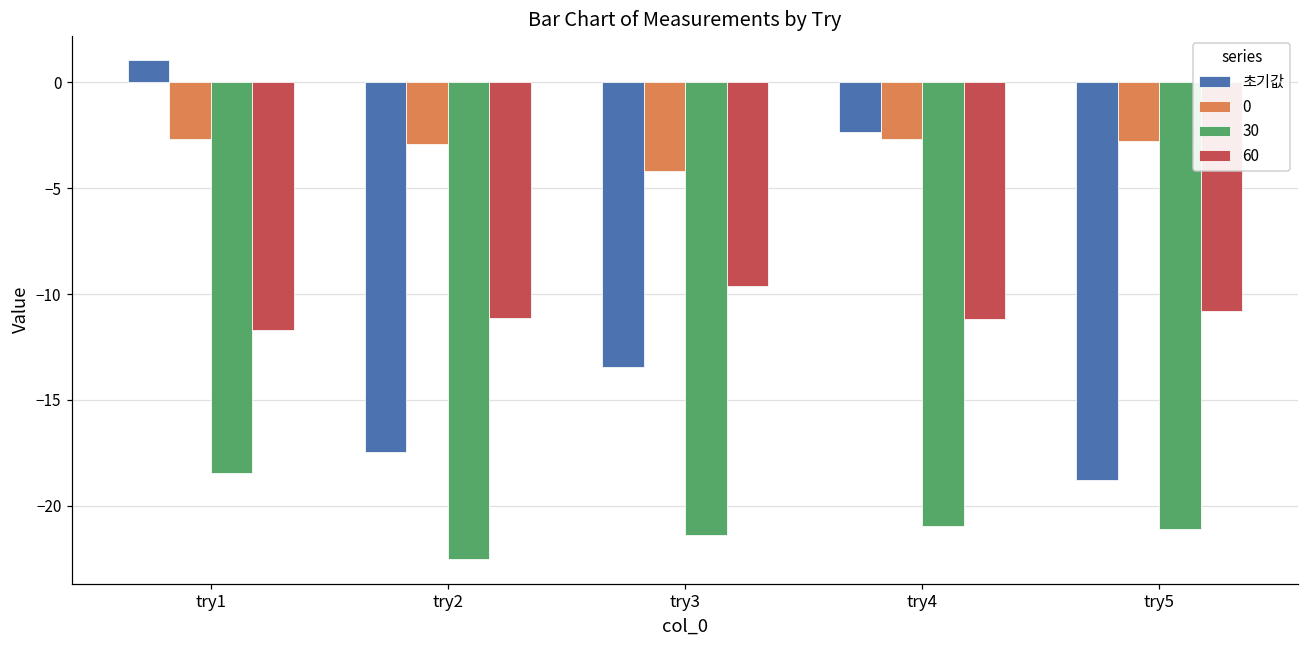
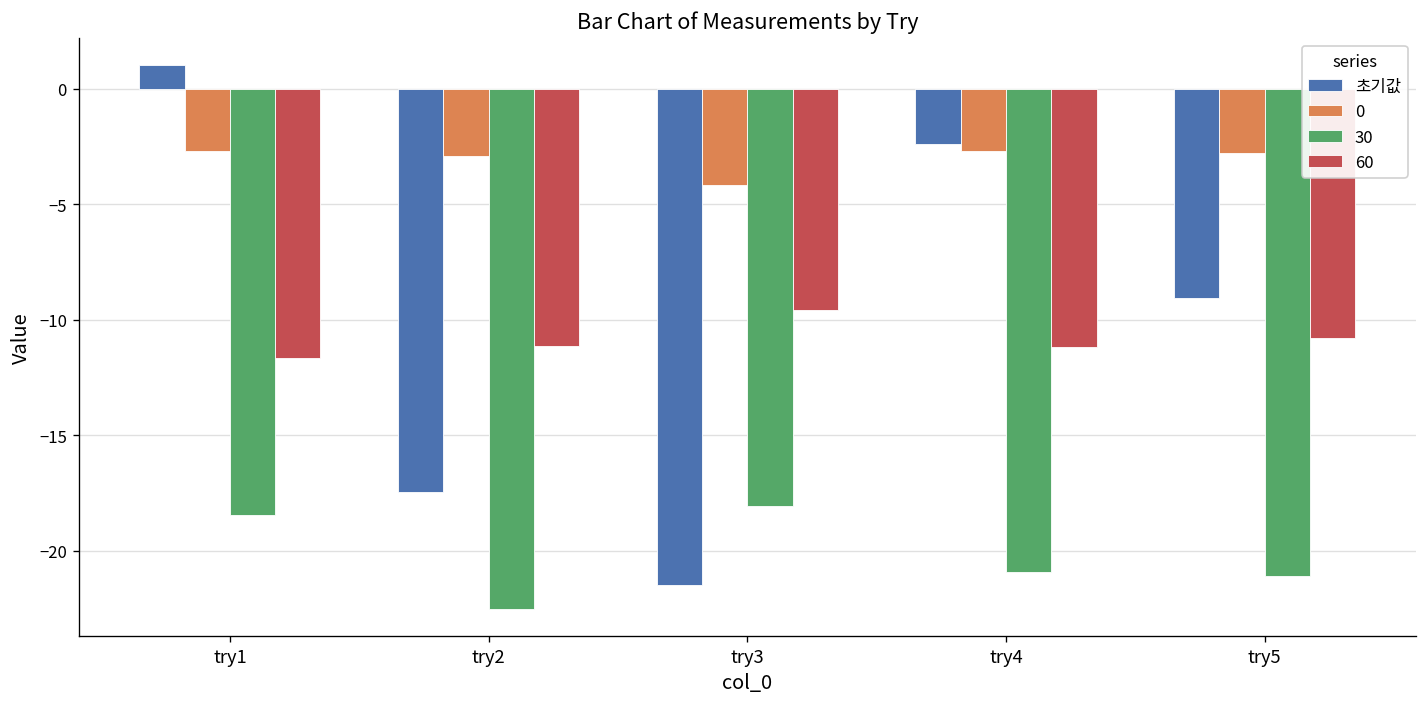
초기값, try3: -13.4 -> -21.5
30, try3: -21.4 -> -18.1
초기값, try5: -18.8 -> -9.1
